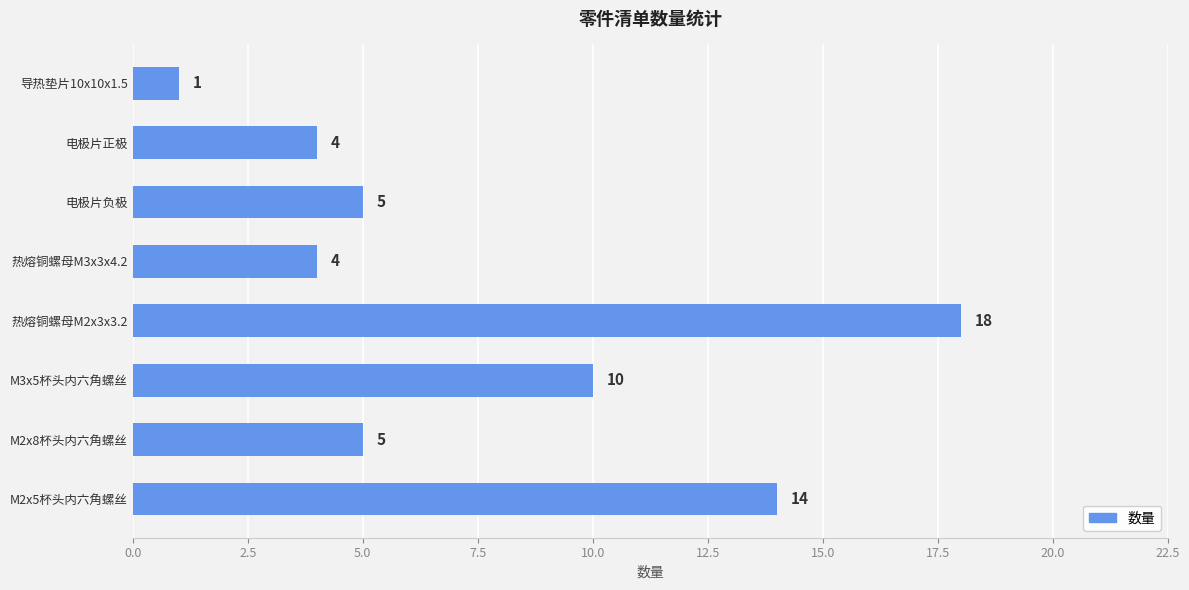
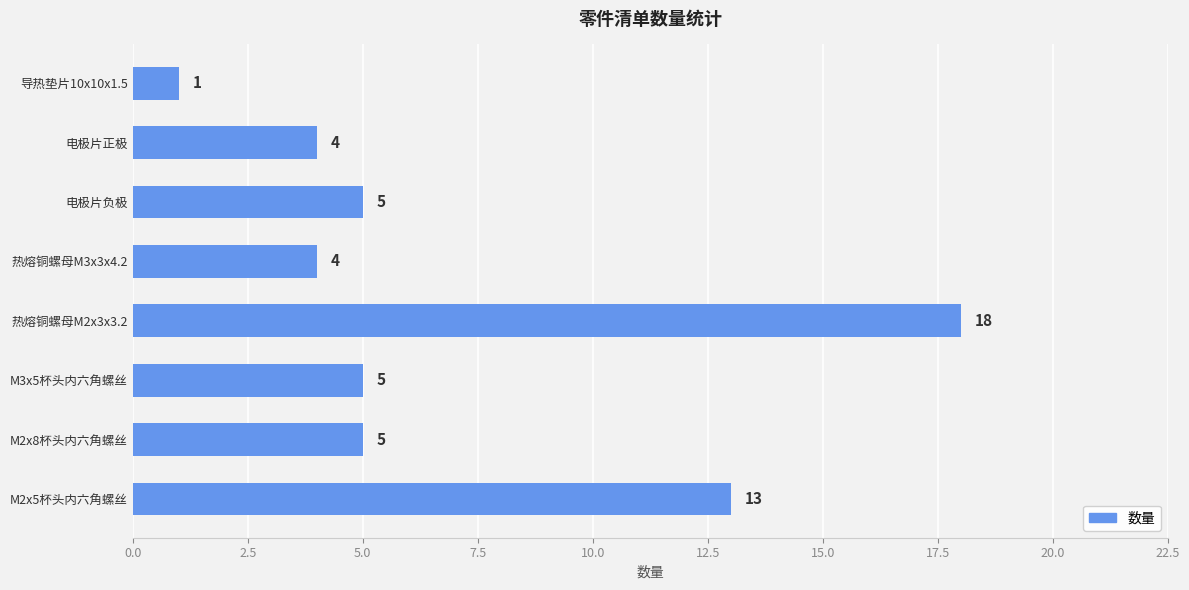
M3x5杯头内六角螺丝: 10 -> 5
M2x5杯头内六角螺丝: 14 -> 13
